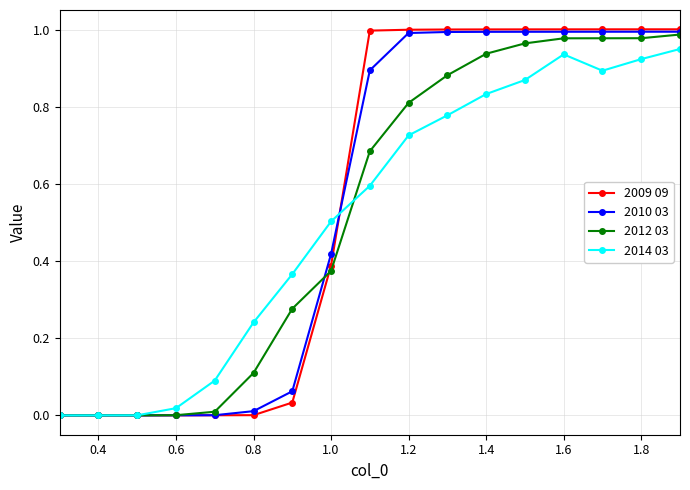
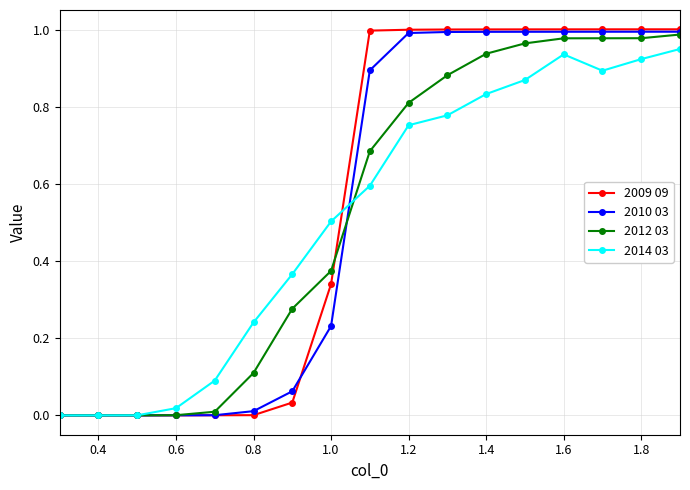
2009 09, 1.0: 0.39 -> 0.34
2010 03, 1.0: 0.42 -> 0.23
2014 03, 1.2: 0.73 -> 0.75
